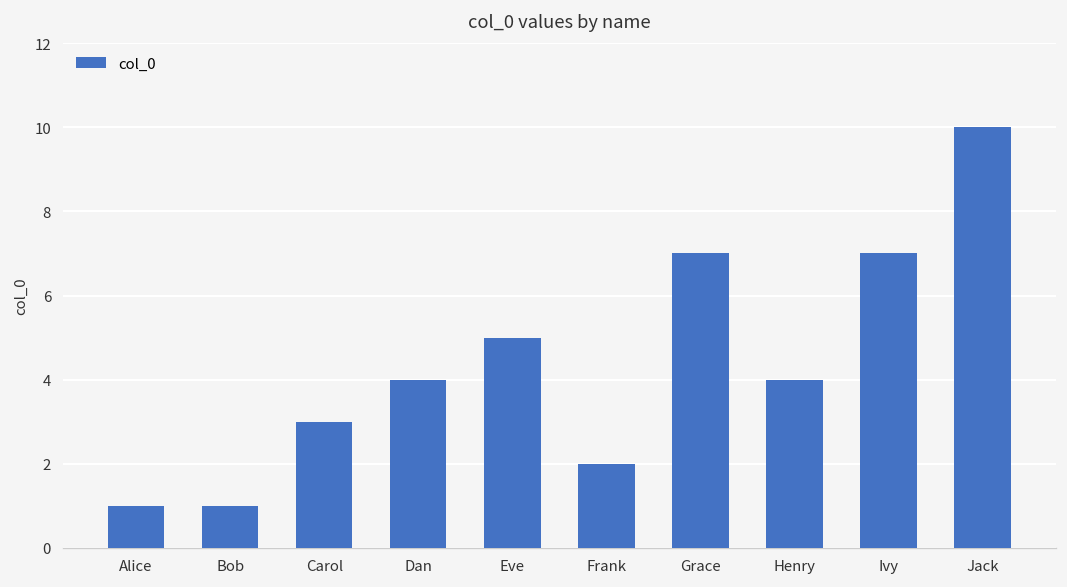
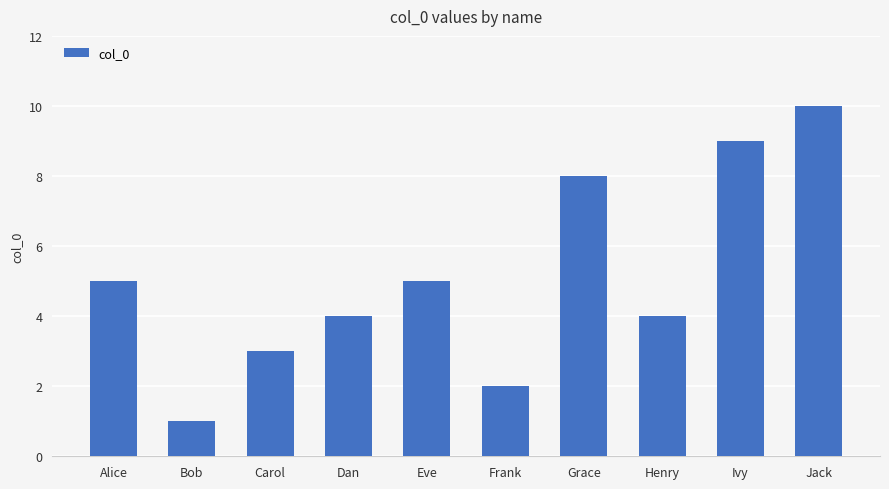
Alice: 1 -> 5
Grace: 7 -> 8
Ivy: 7 -> 9
